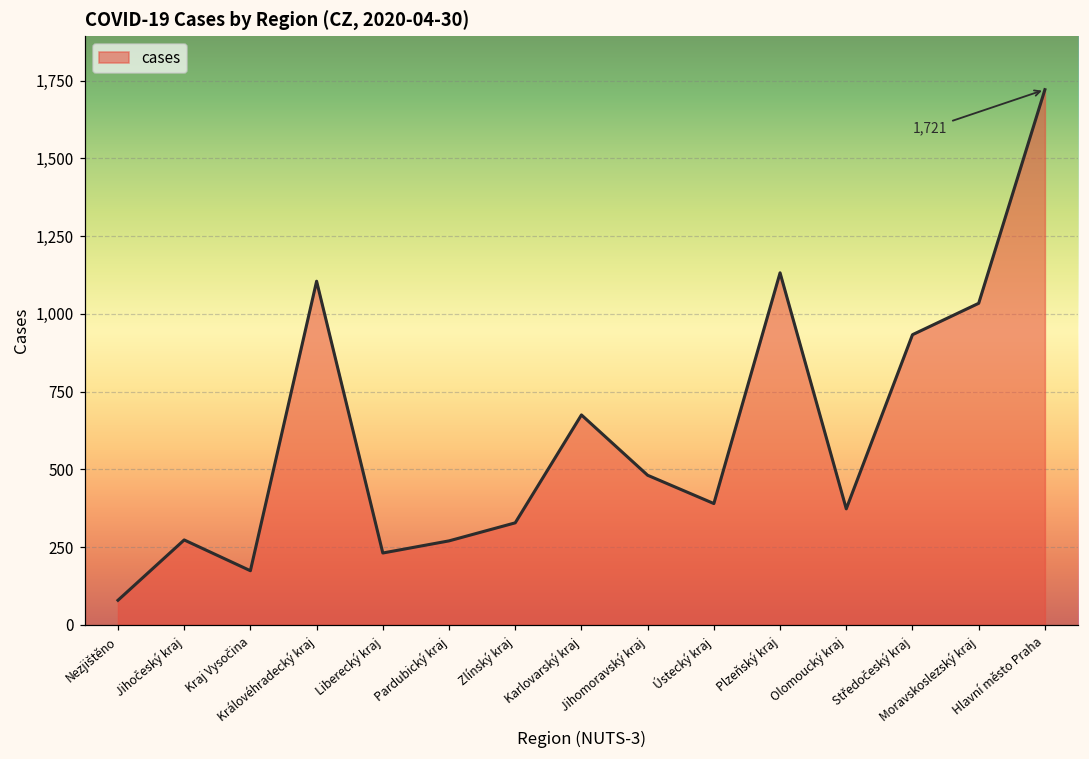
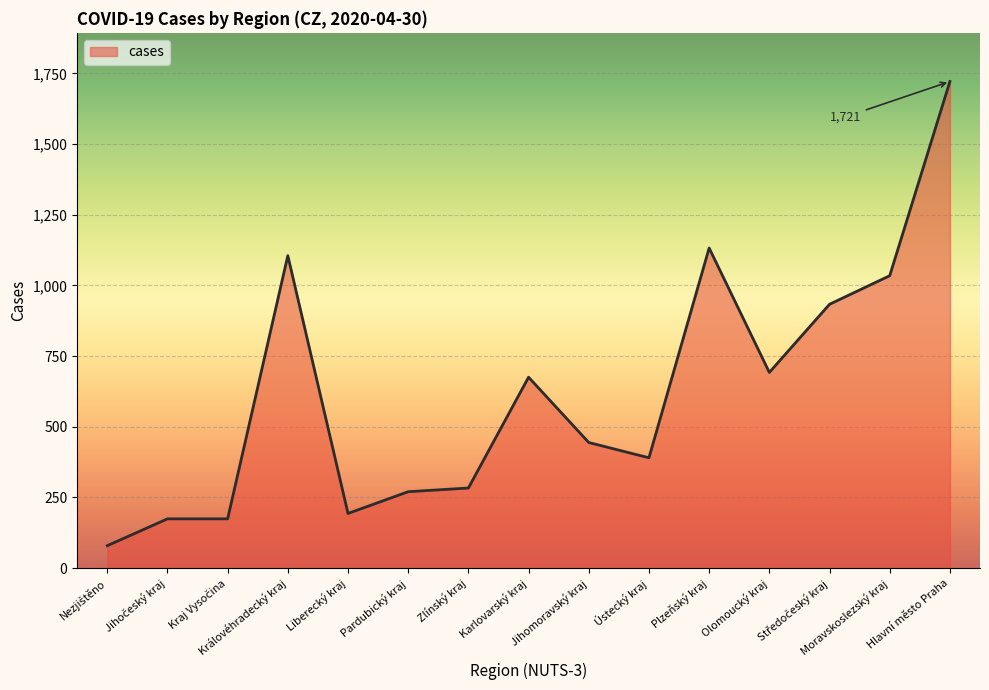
Jihočeský kraj: 270 -> 170
Liberecký kraj: 230 -> 190
Zlínský kraj: 330 -> 280
Jihomoravský kraj: 480 -> 440
Olomoucký kraj: 370 -> 690
